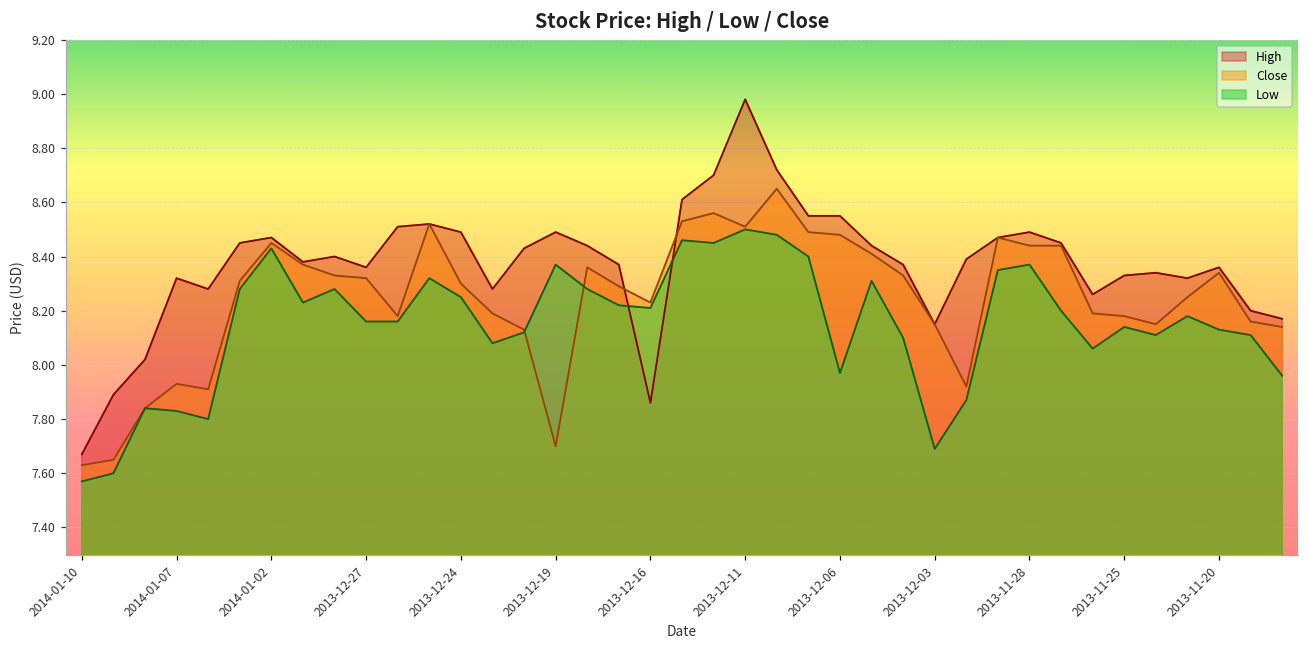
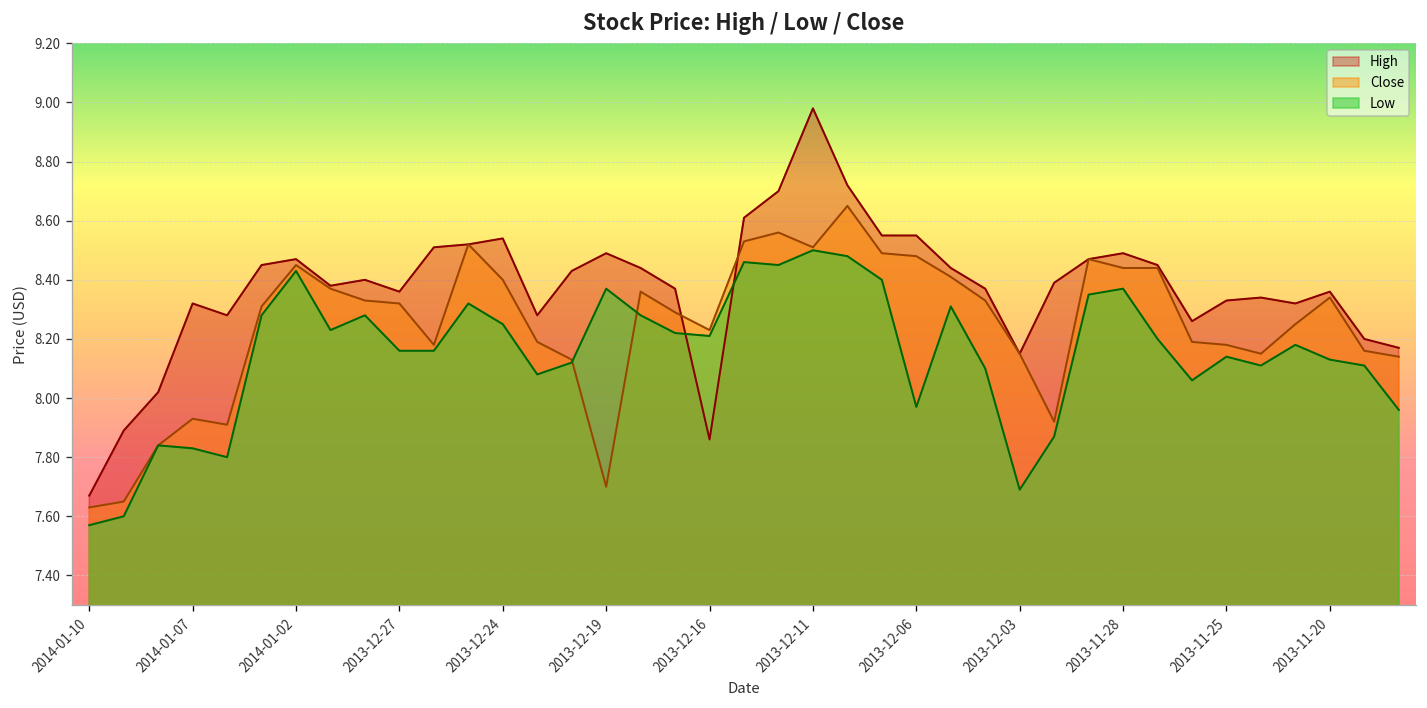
High, 2013-12-24: 8.49 -> 8.54
Close, 2013-12-24: 8.3 -> 8.4
